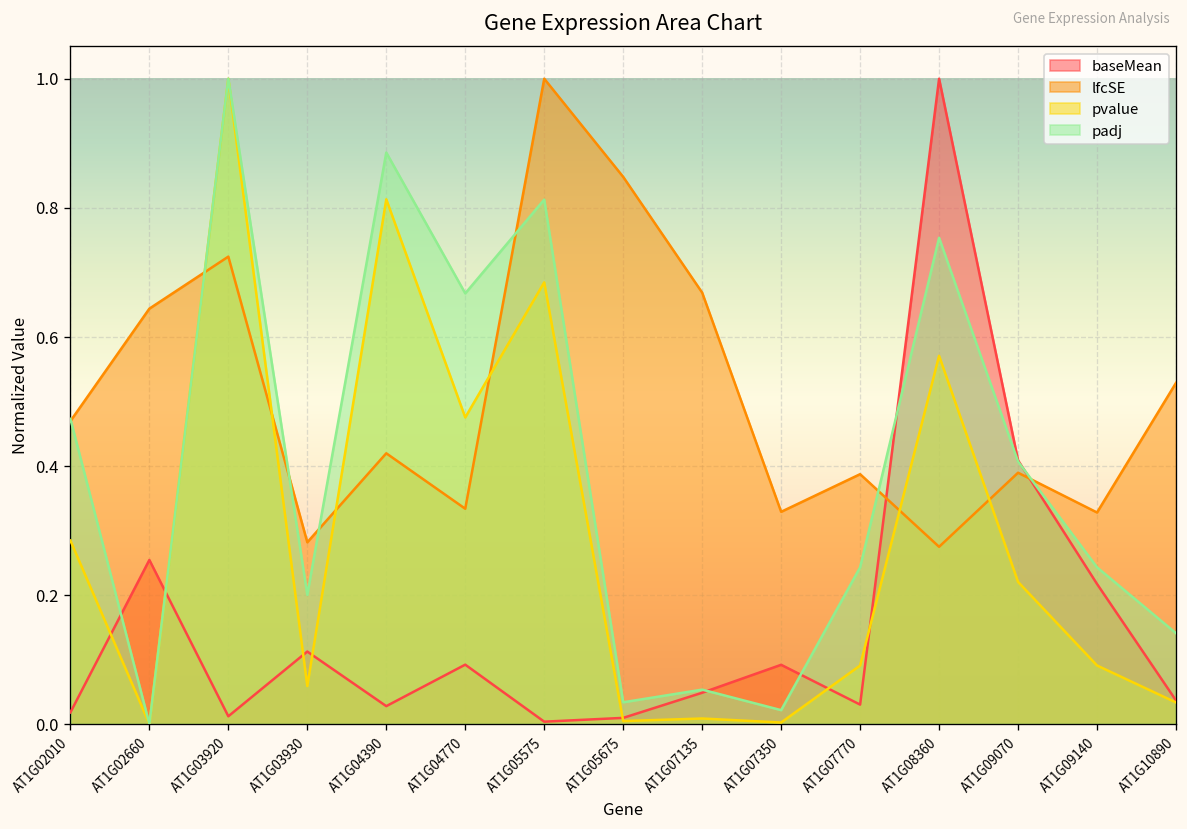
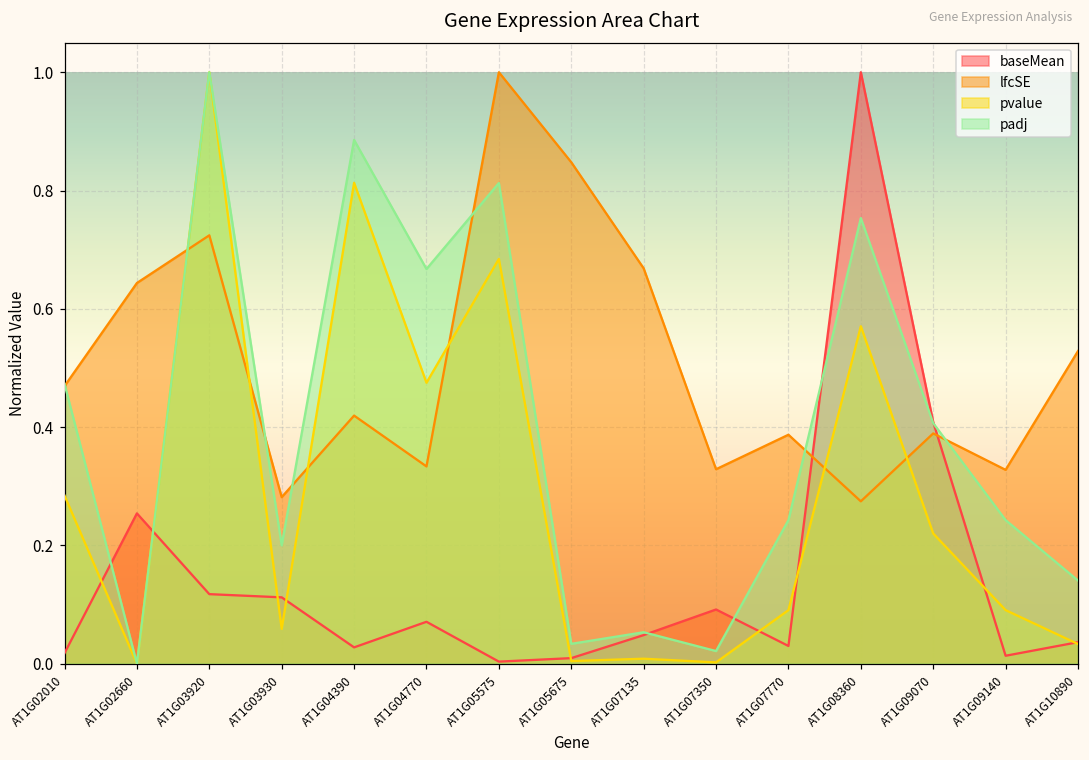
baseMean, AT1G03920: 0.01 -> 0.12
baseMean, AT1G04770: 0.09 -> 0.07
baseMean, AT1G09140: 0.22 -> 0.01
